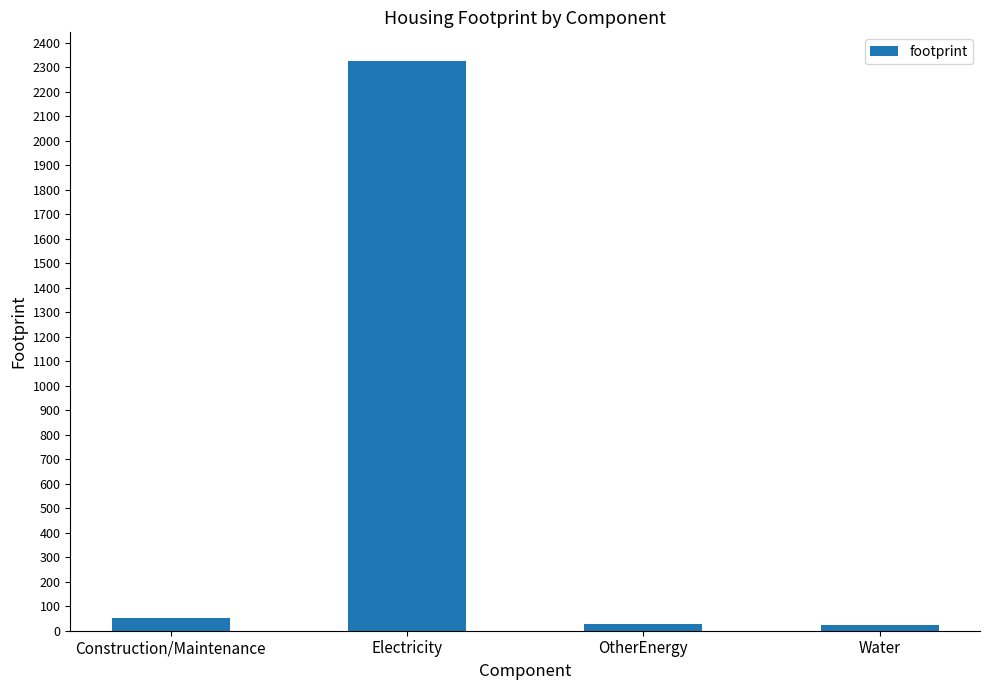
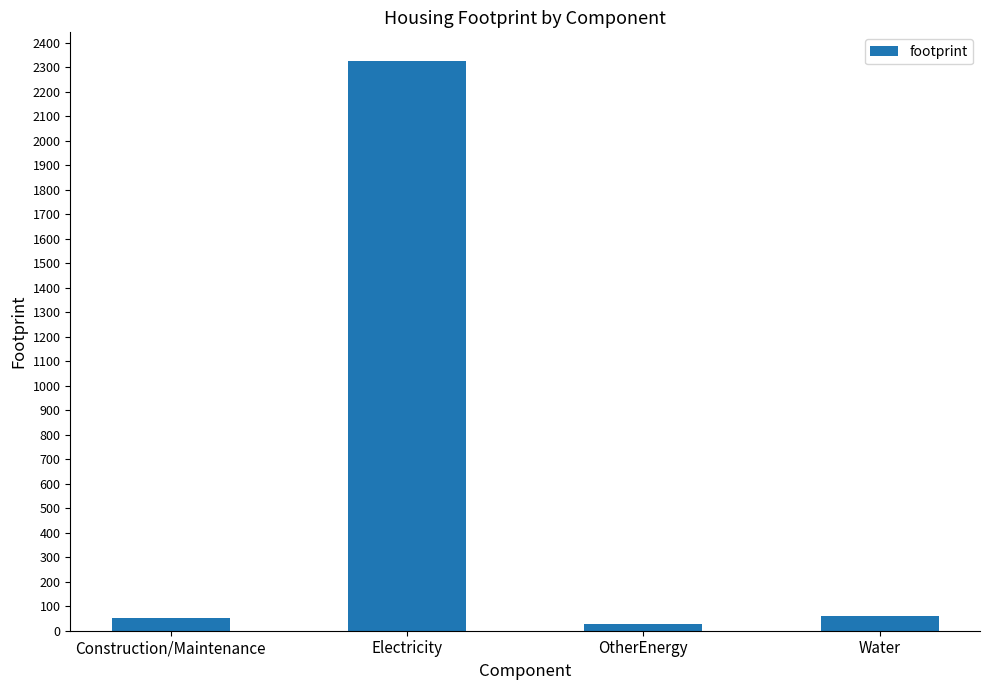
Water: 20 -> 60
